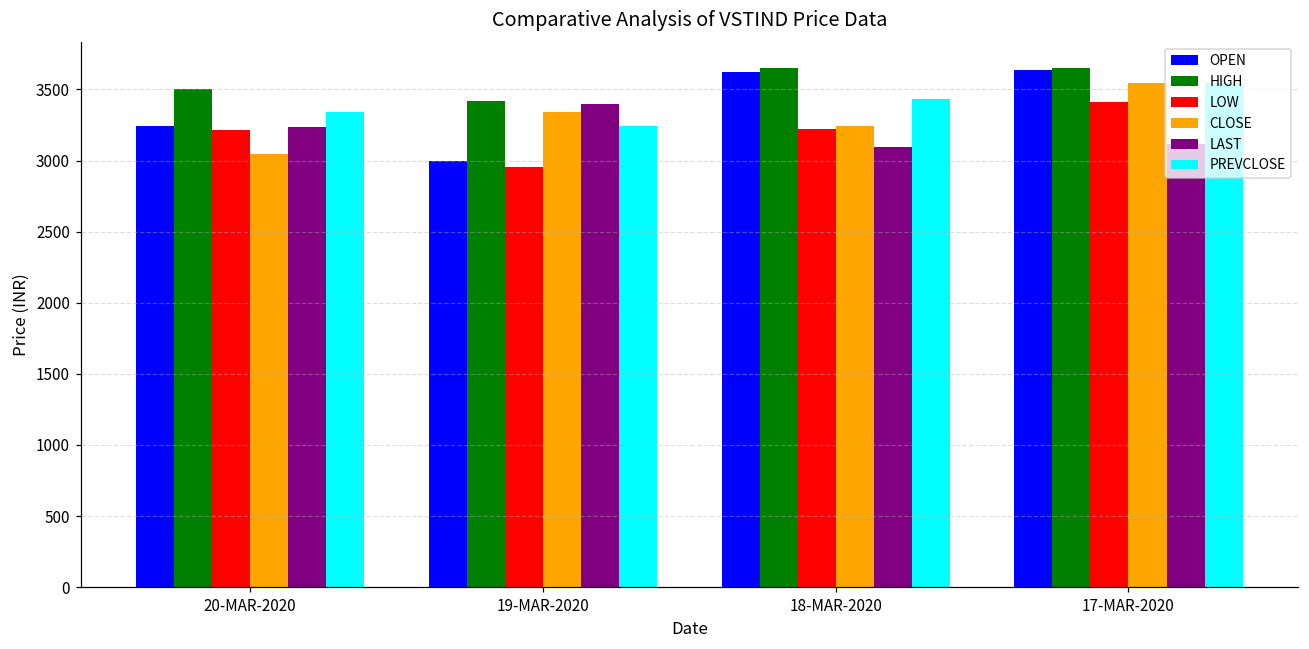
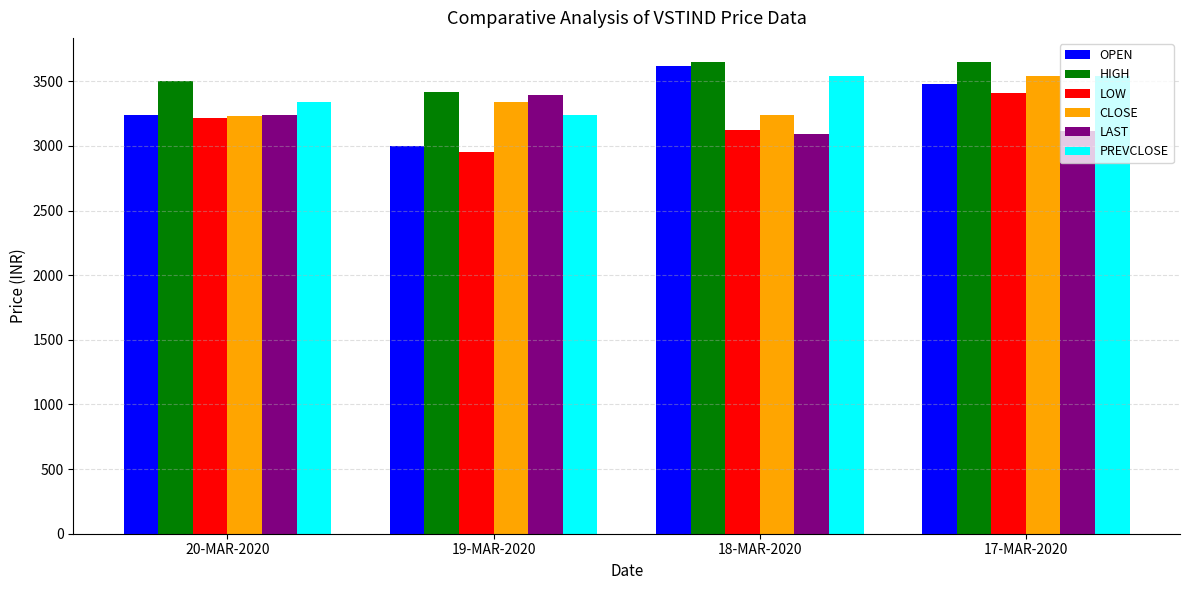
CLOSE, 20-MAR-2020: 3050 -> 3230
LOW, 18-MAR-2020: 3230 -> 3120
PREVCLOSE, 18-MAR-2020: 3430 -> 3540
OPEN, 17-MAR-2020: 3640 -> 3480
